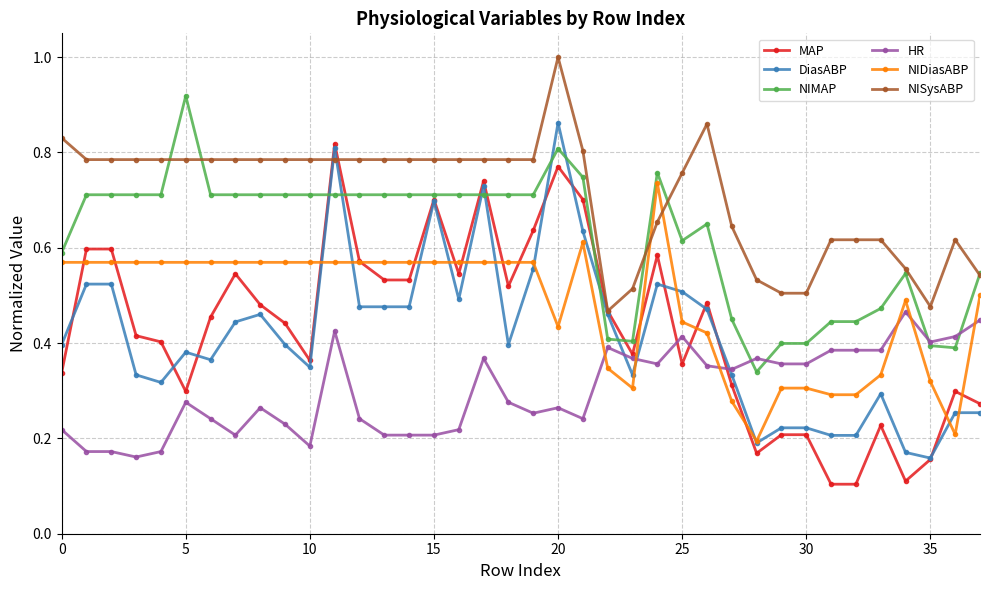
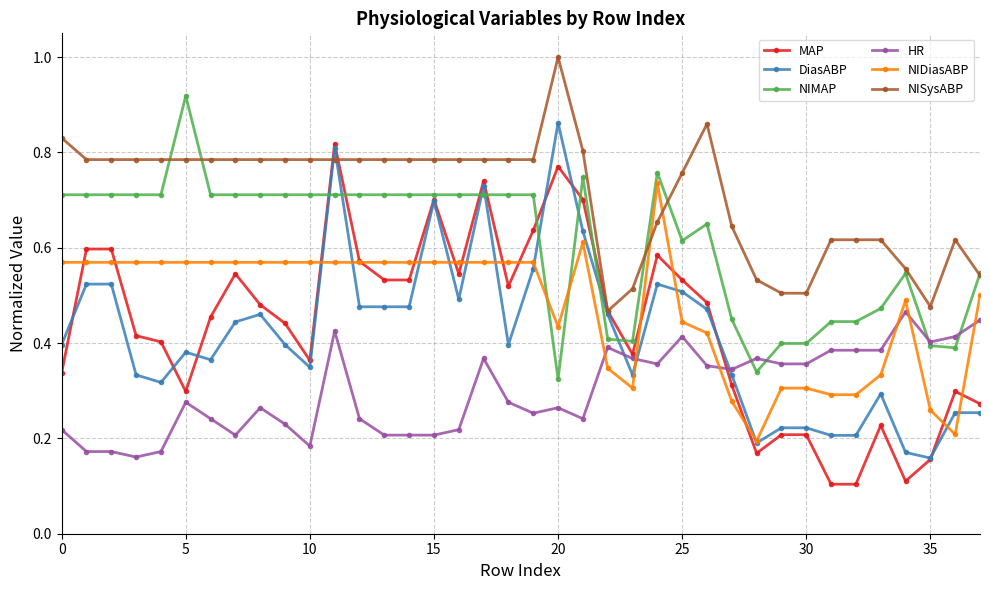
NIMAP, 0: 0.59 -> 0.71
NIMAP, 20: 0.81 -> 0.32
MAP, 25: 0.36 -> 0.53
NIDiasABP, 35: 0.32 -> 0.26
